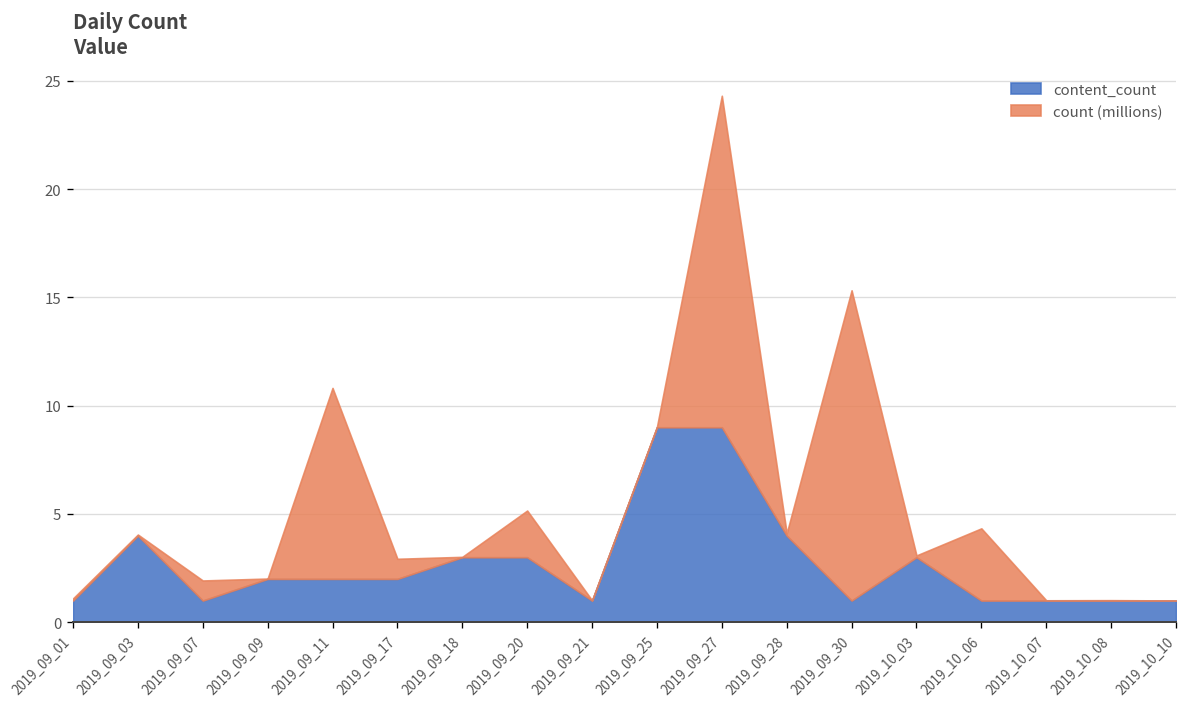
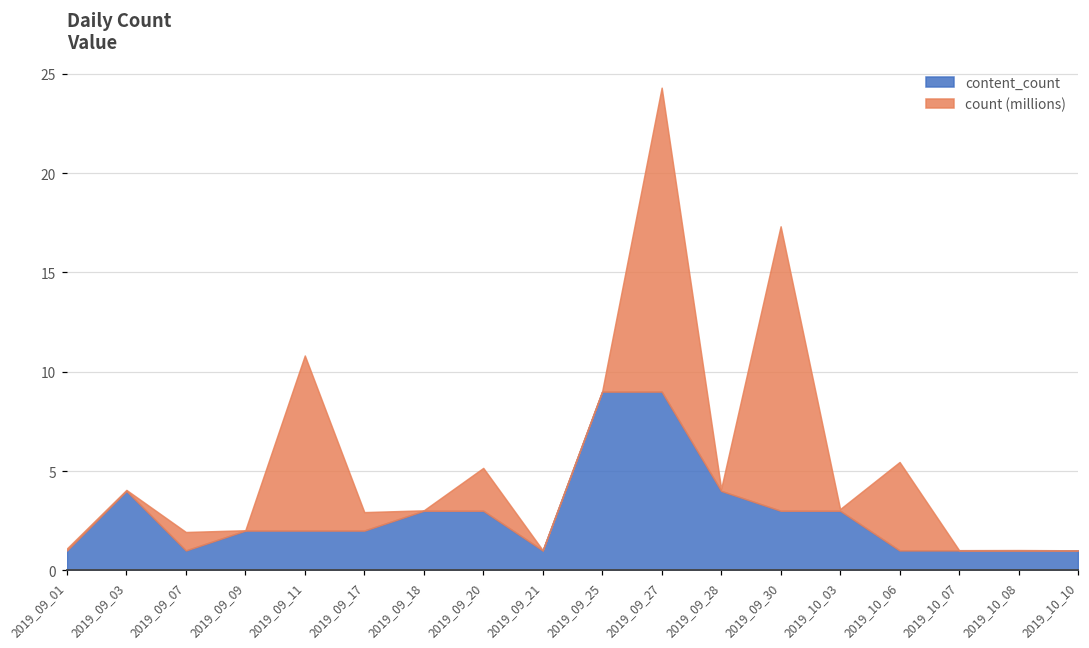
content_count, 2019_09_30: 1 -> 3
count (millions), 2019_10_06: 3.3 -> 4.5
